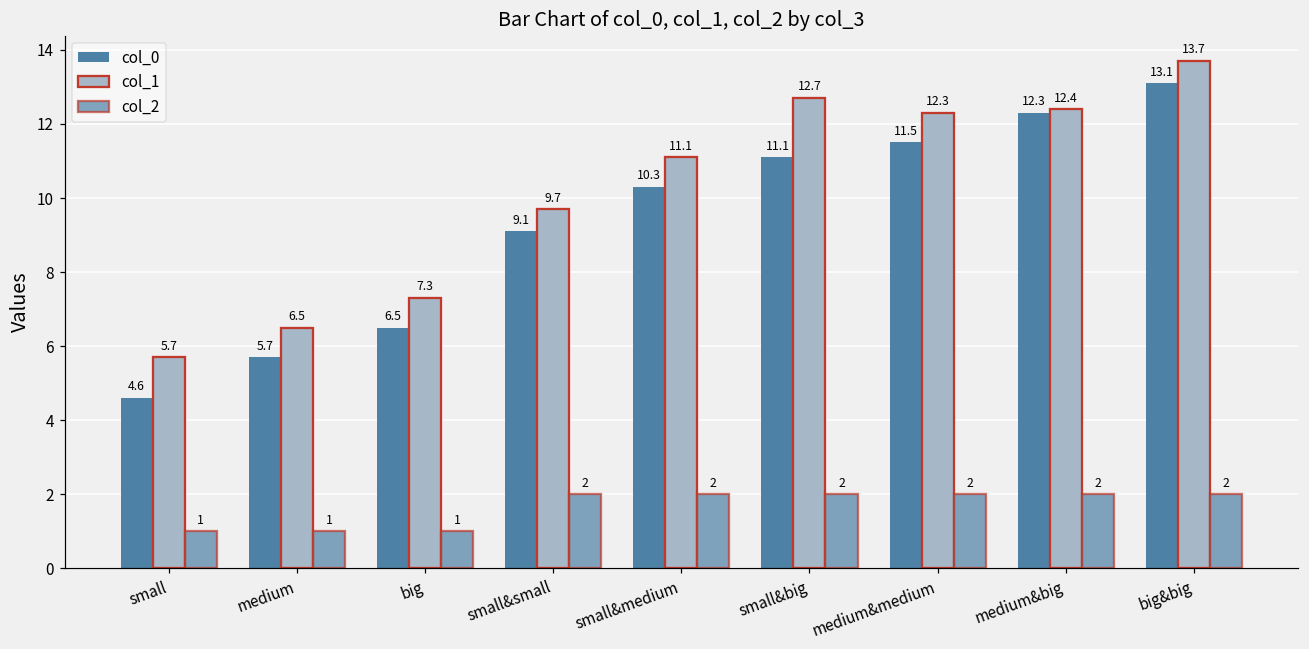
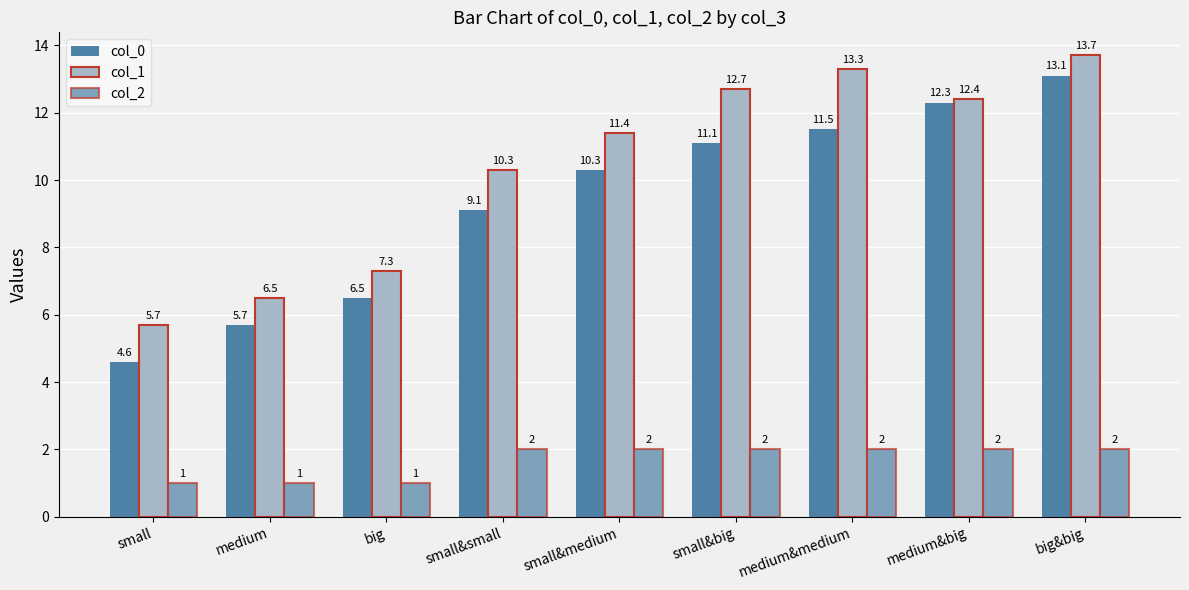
col_1, small&small: 9.7 -> 10.3
col_1, small&medium: 11.1 -> 11.4
col_1, medium&medium: 12.3 -> 13.3
